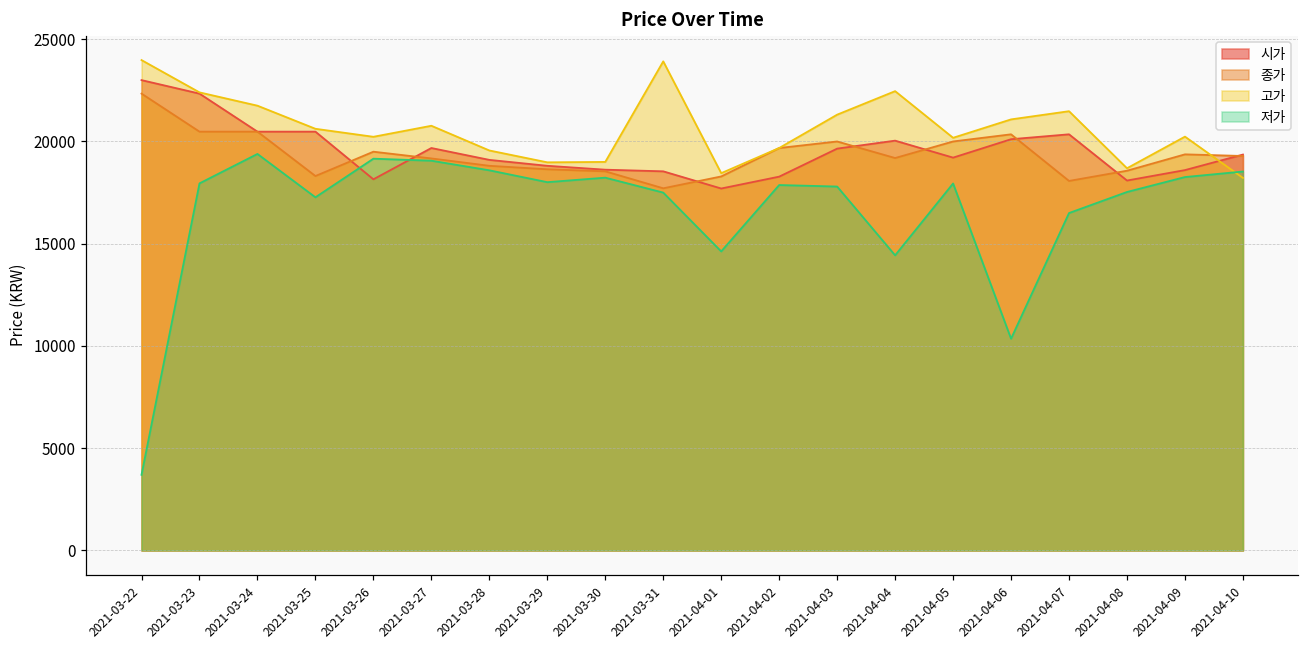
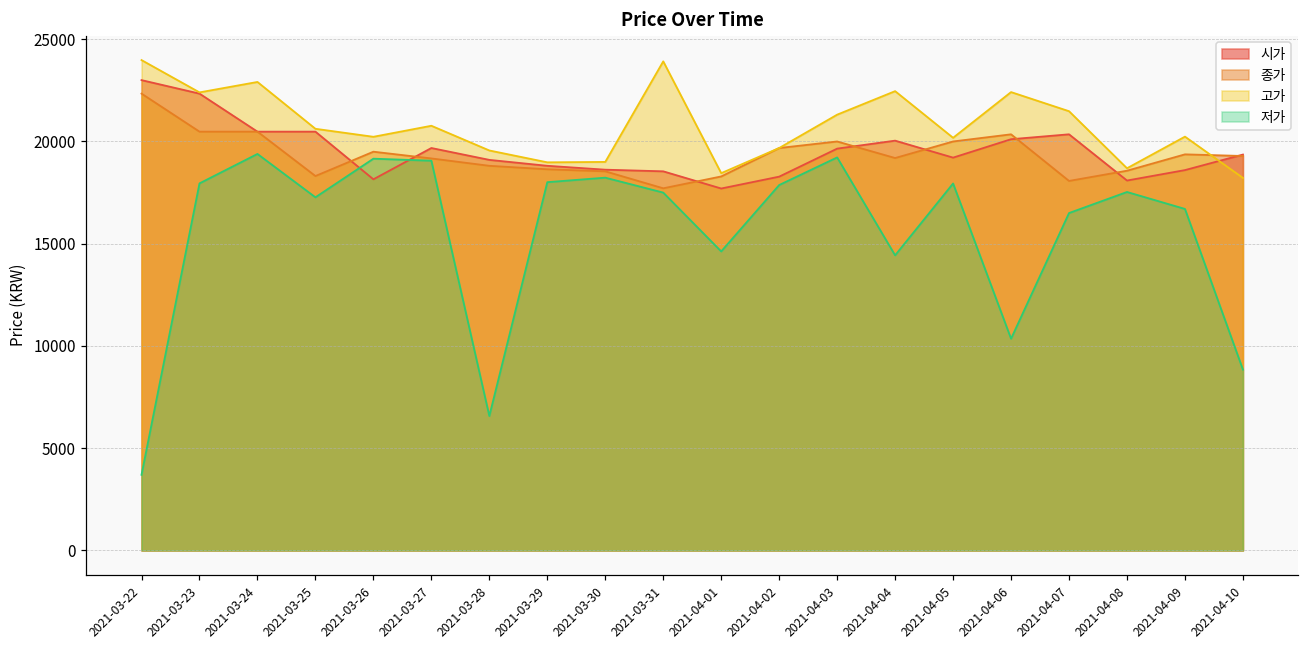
고가, 2021-03-24: 21800 -> 22900
저가, 2021-03-28: 18600 -> 6600
저가, 2021-04-03: 17800 -> 19200
고가, 2021-04-06: 21100 -> 22400
저가, 2021-04-09: 18300 -> 16700
저가, 2021-04-10: 18500 -> 8800
